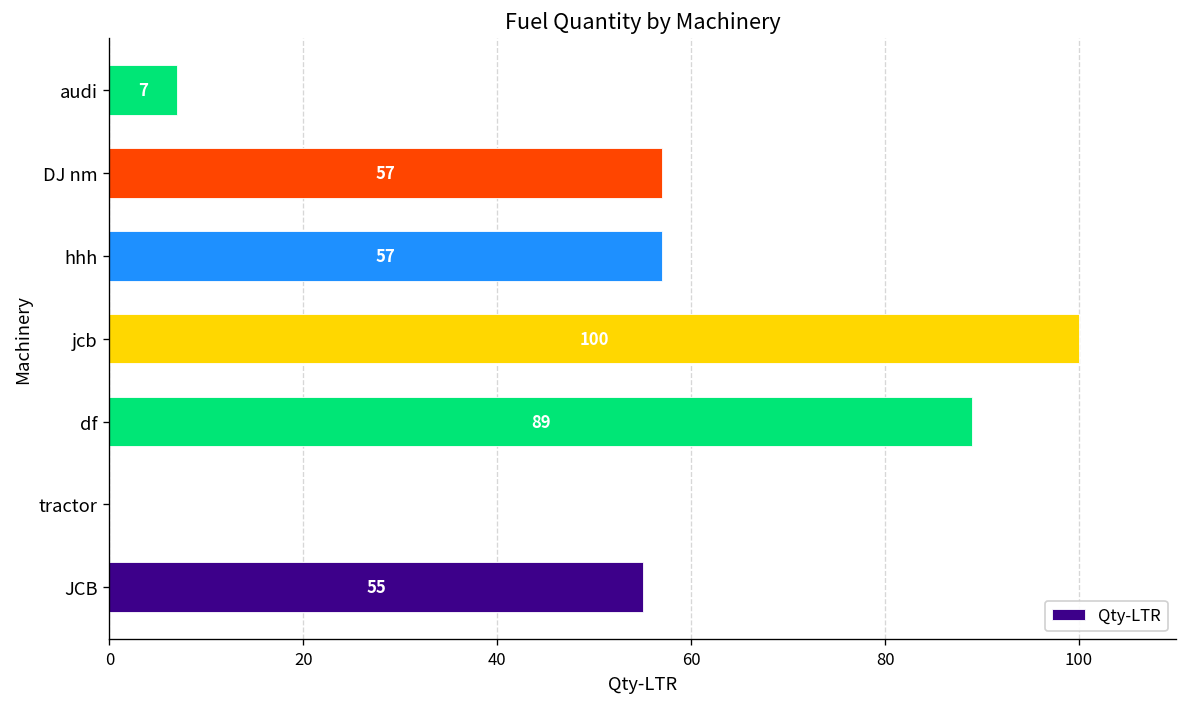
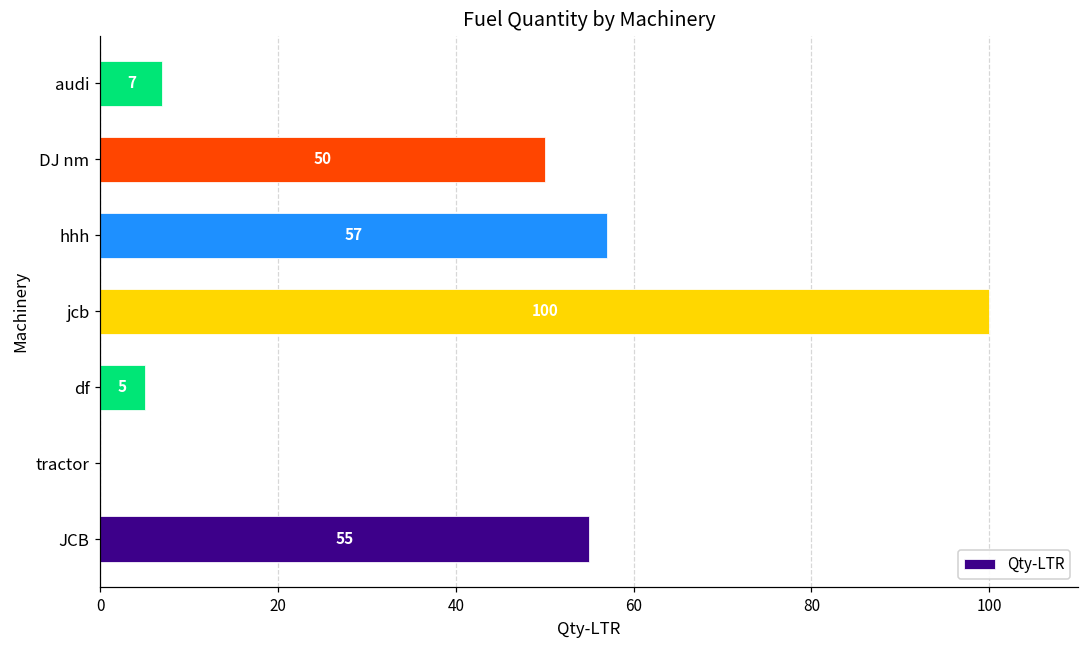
DJ nm: 57 -> 50
df: 89 -> 5
